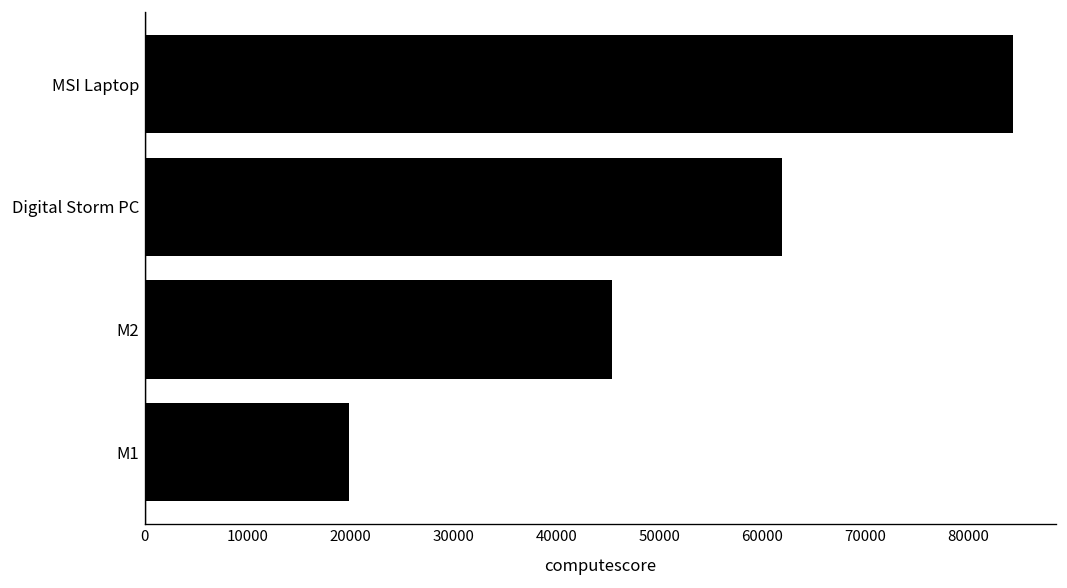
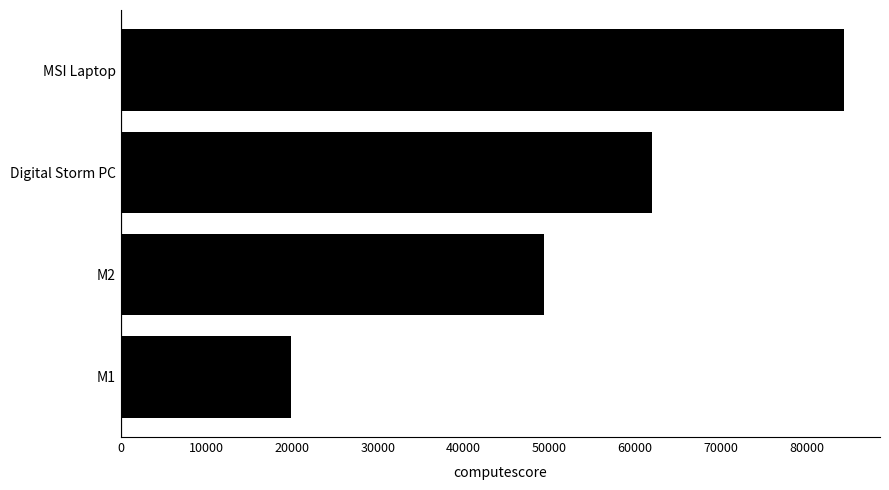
M2: 45000 -> 49000
